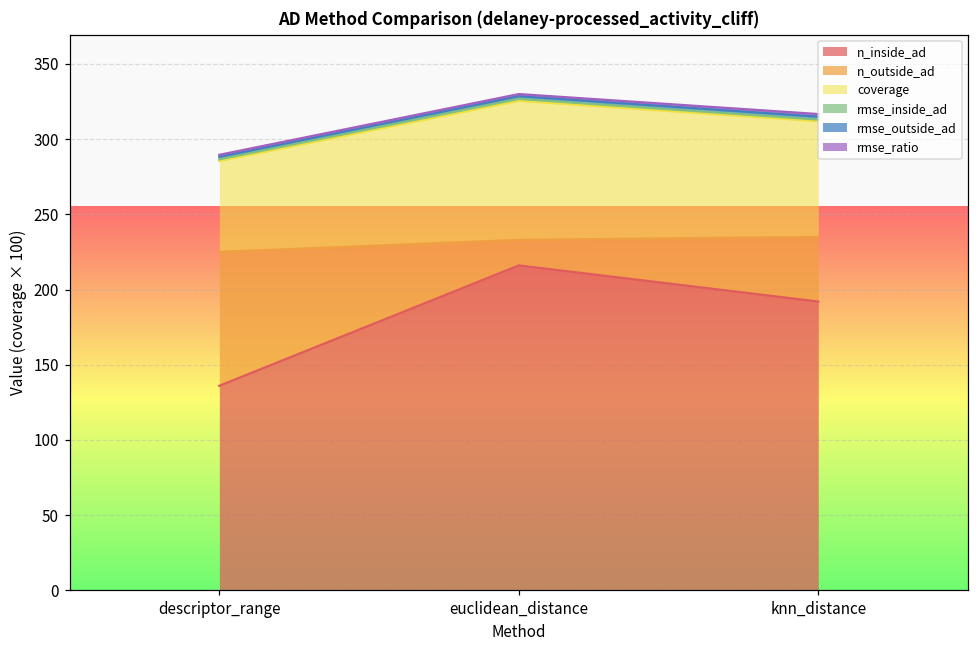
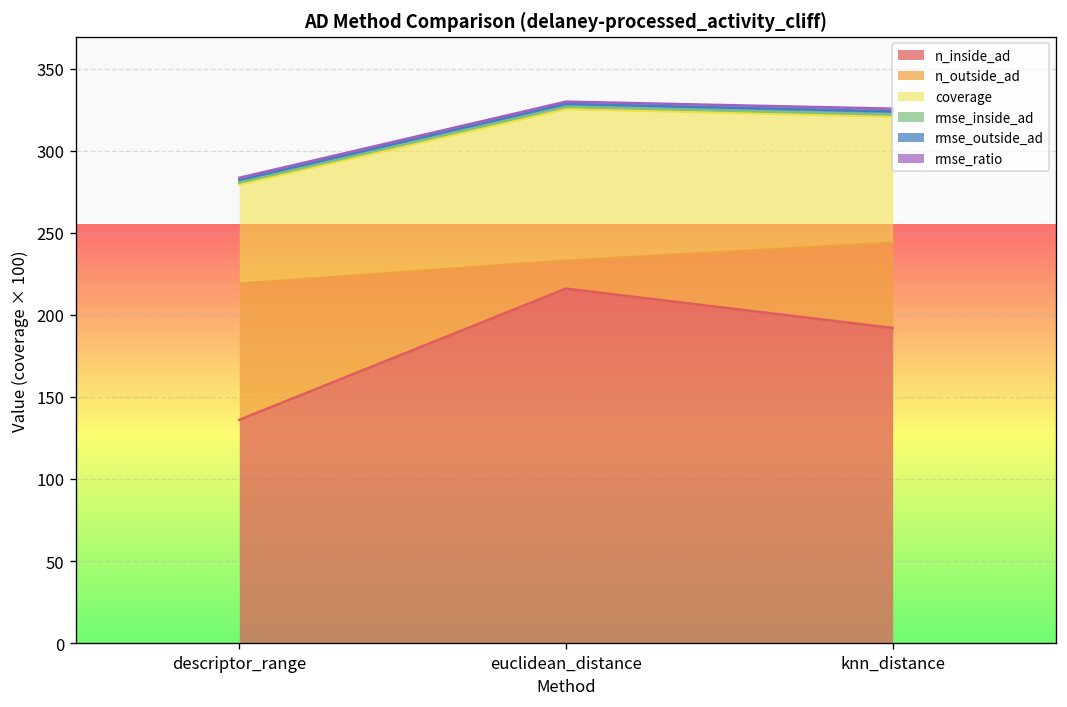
n_outside_ad, descriptor_range: 89 -> 83
n_outside_ad, knn_distance: 43 -> 52
